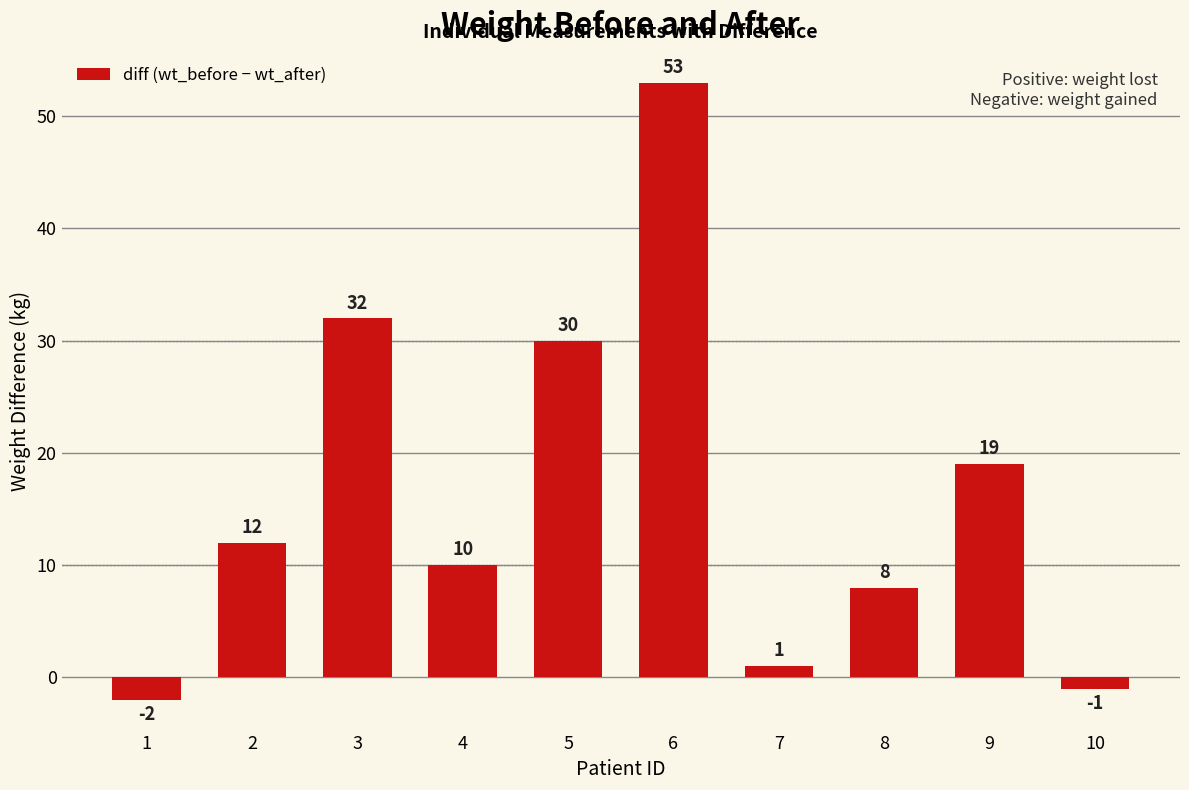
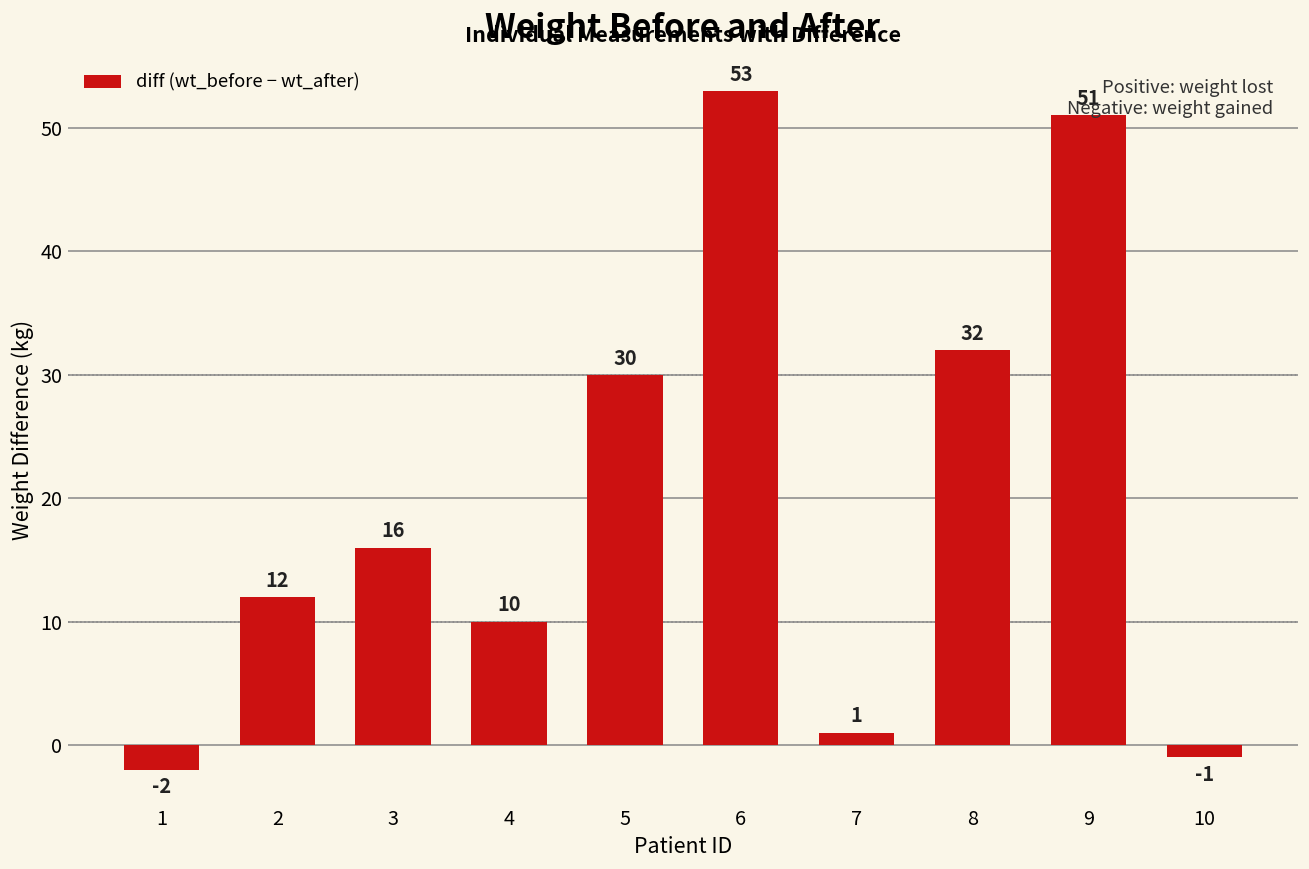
3: 32 -> 16
8: 8 -> 32
9: 19 -> 51
